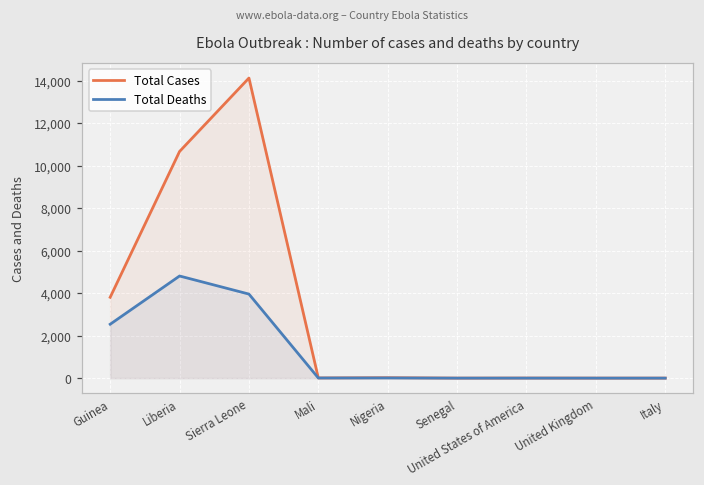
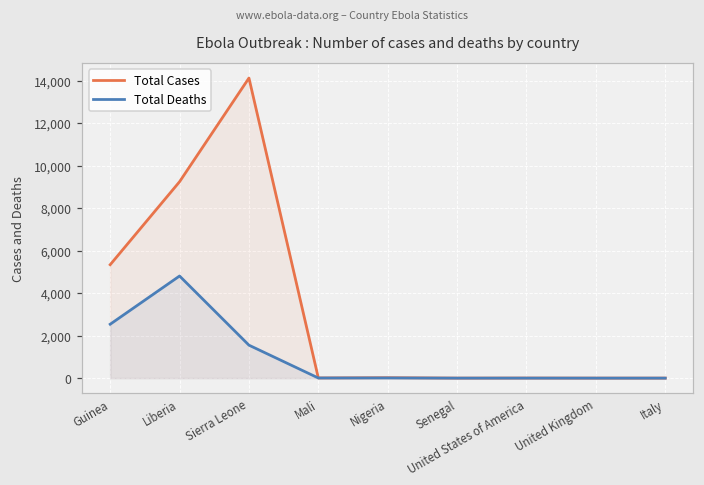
Total Cases, Guinea: 3,800 -> 5,300
Total Cases, Liberia: 10,700 -> 9,200
Total Deaths, Sierra Leone: 4,000 -> 1,600
